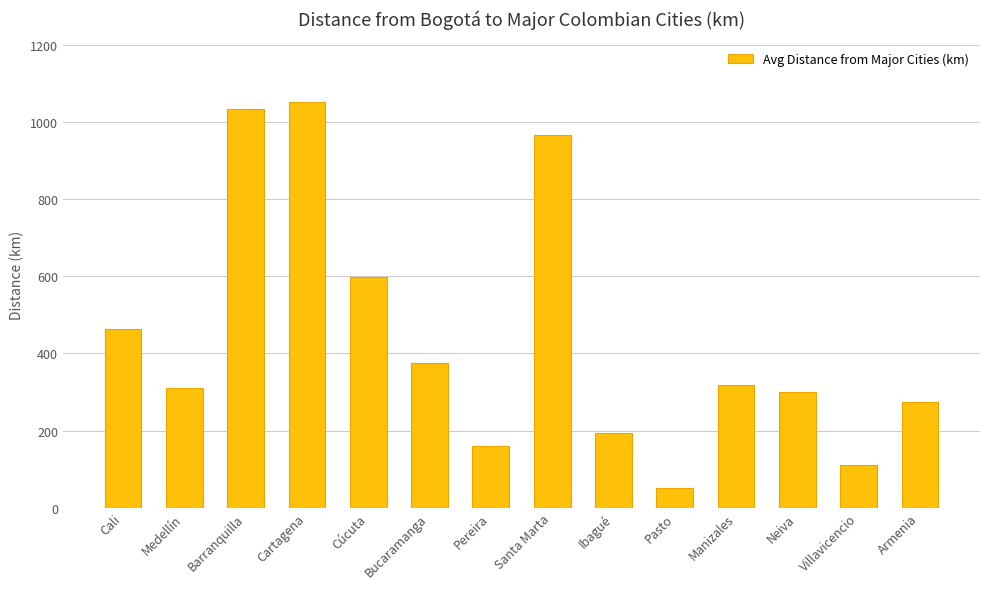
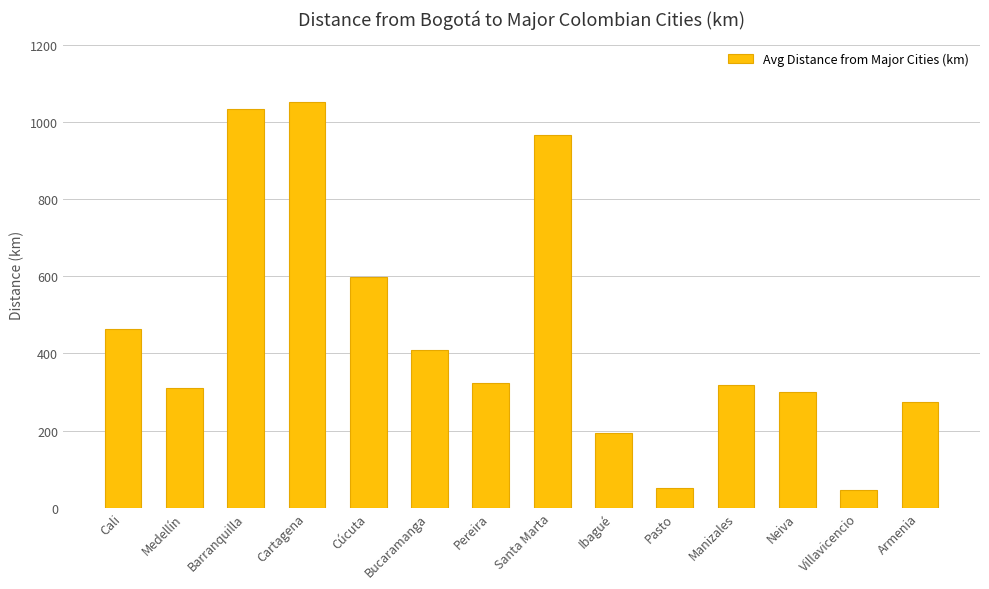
Bucaramanga: 370 -> 410
Pereira: 160 -> 320
Villavicencio: 110 -> 50
